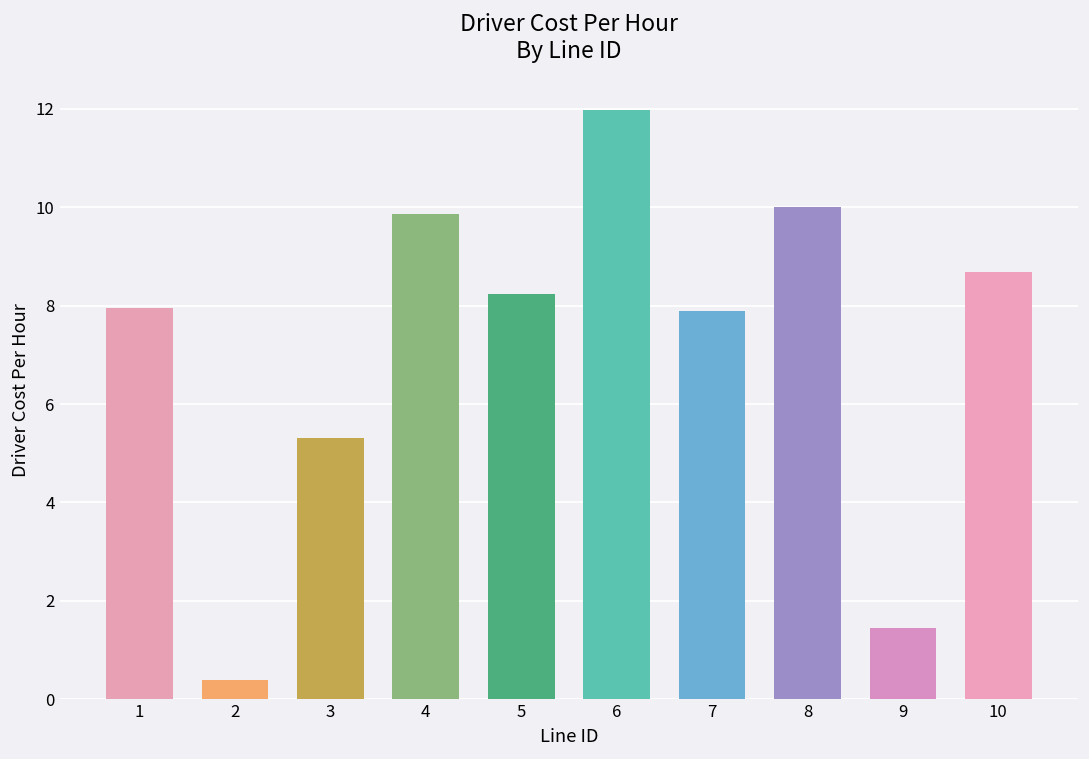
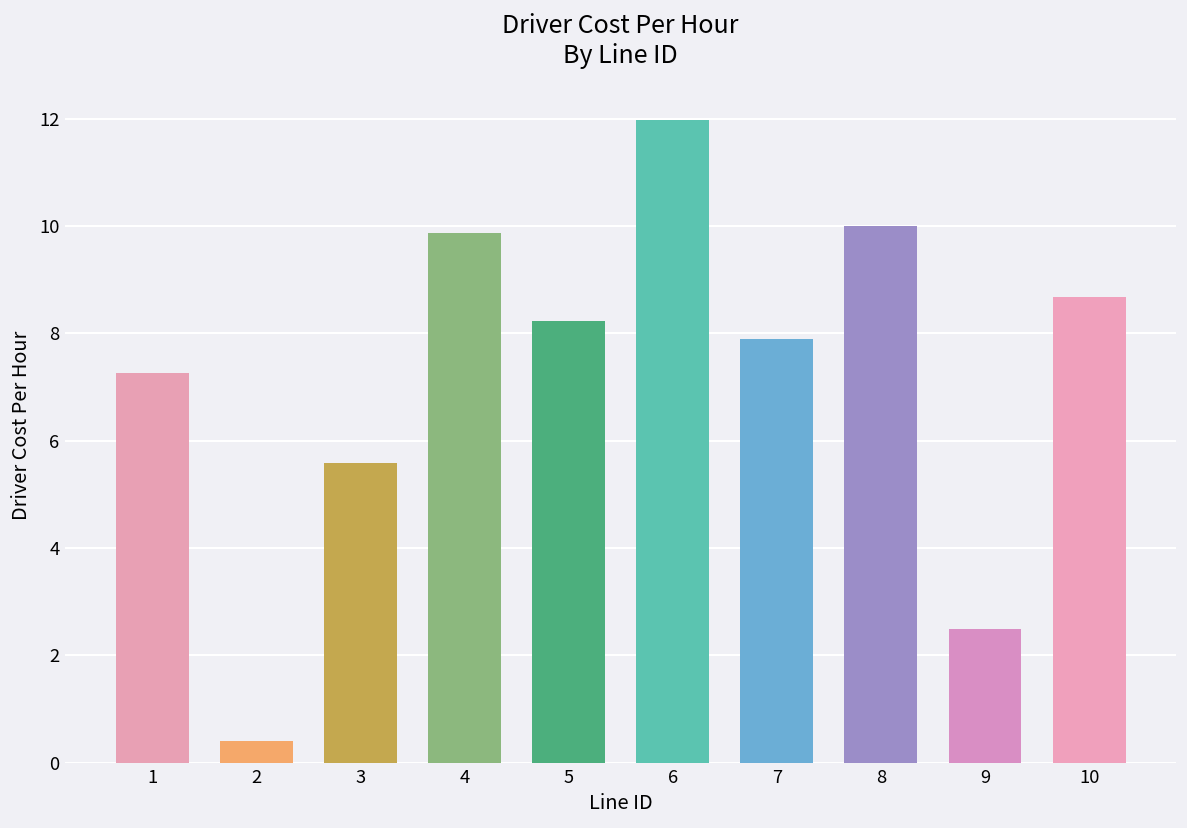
1: 8.0 -> 7.3
3: 5.3 -> 5.6
9: 1.5 -> 2.5
